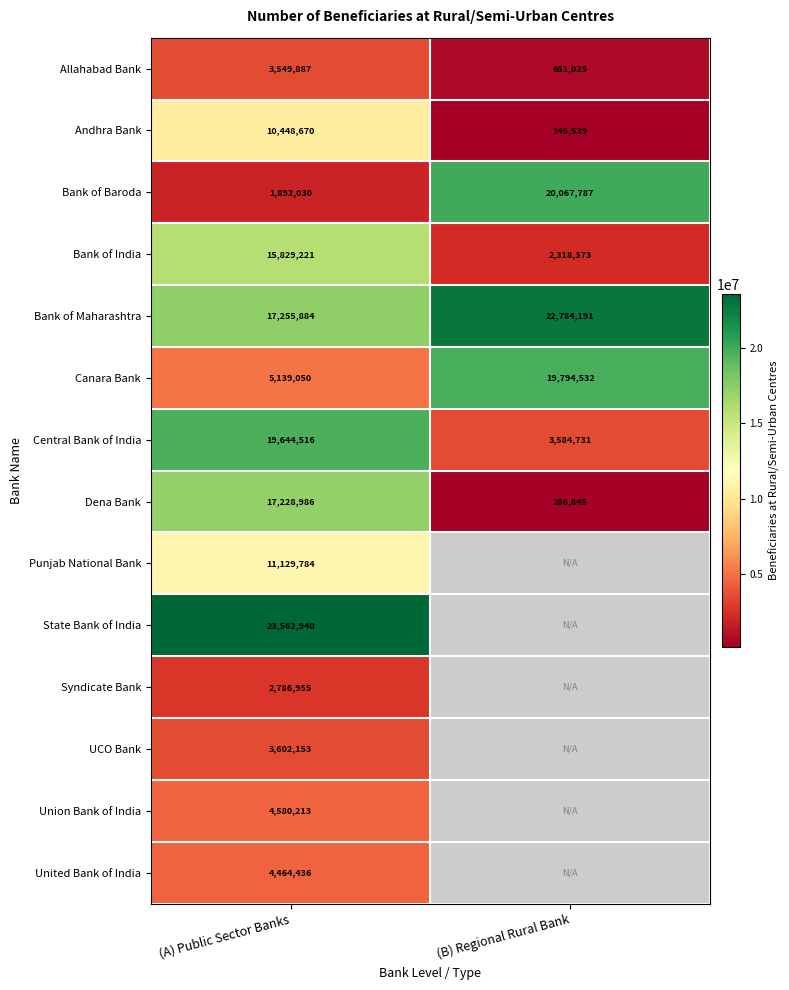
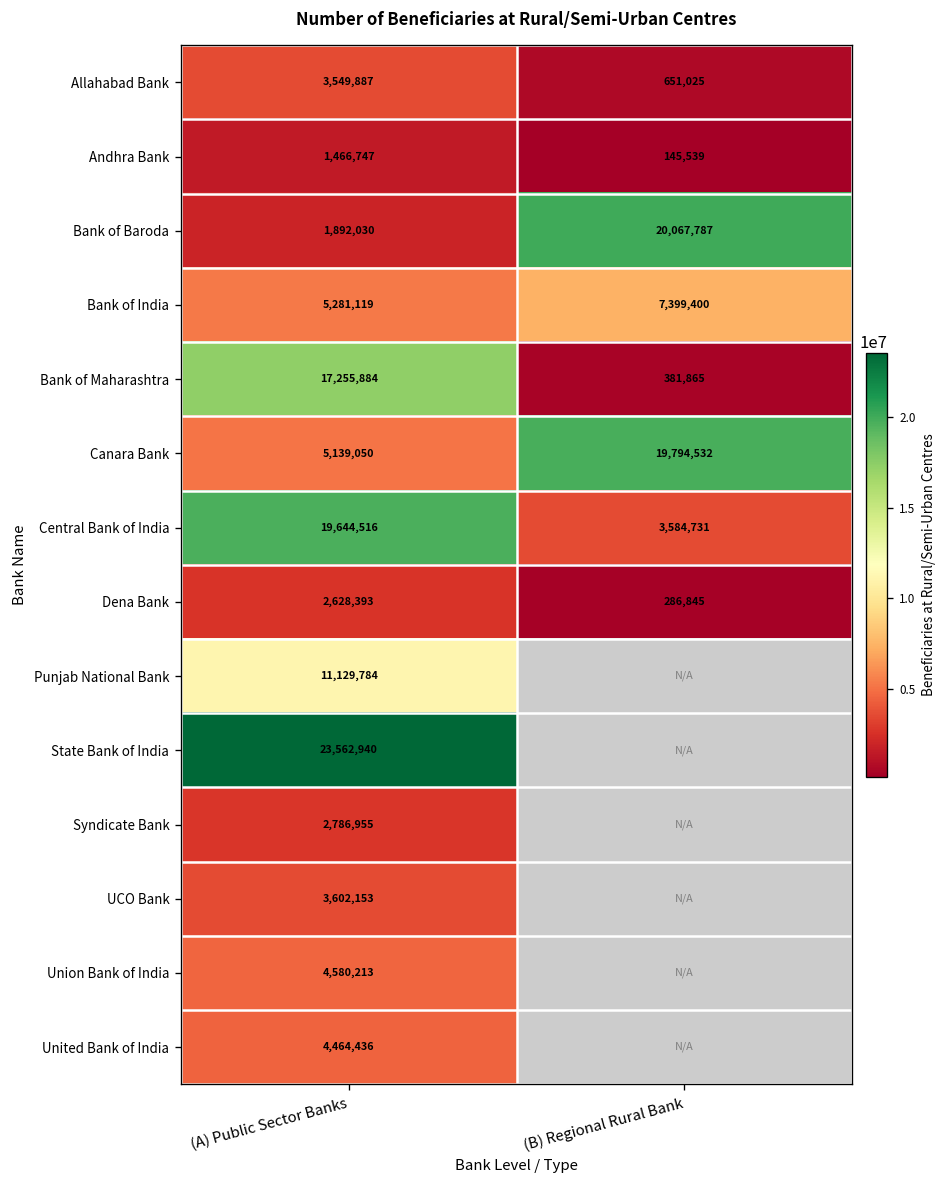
Andhra Bank, (A) Public Sector Banks: 10,448,670 -> 1,466,747
Bank of India, (A) Public Sector Banks: 15,829,221 -> 5,281,119
Bank of India, (B) Regional Rural Bank: 2,318,373 -> 7,399,400
Bank of Maharashtra, (B) Regional Rural Bank: 22,784,191 -> 381,865
Dena Bank, (A) Public Sector Banks: 17,228,986 -> 2,628,393
